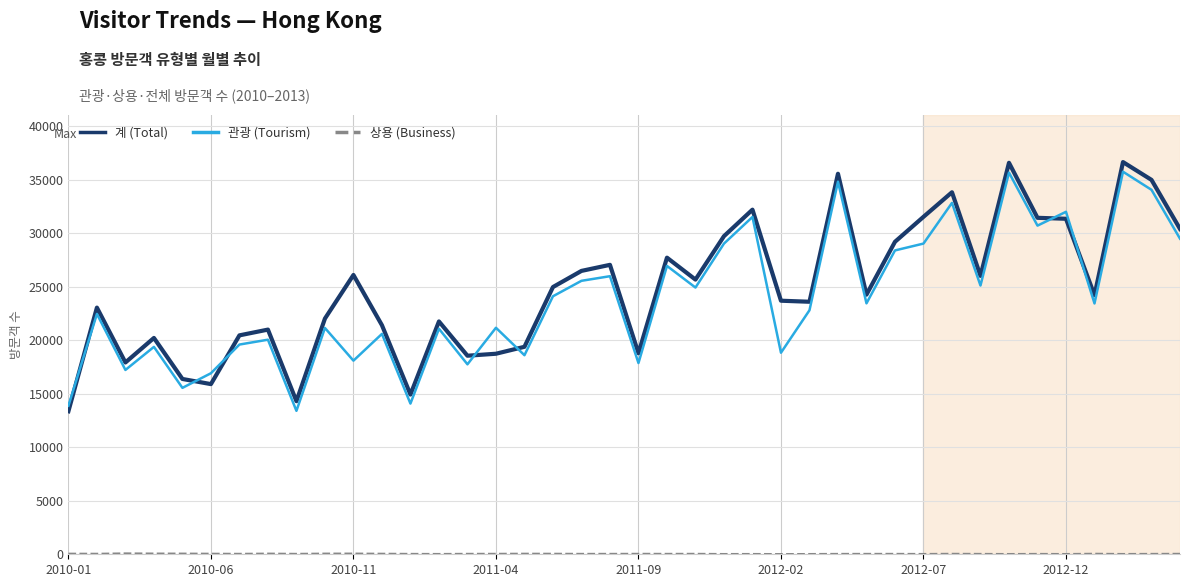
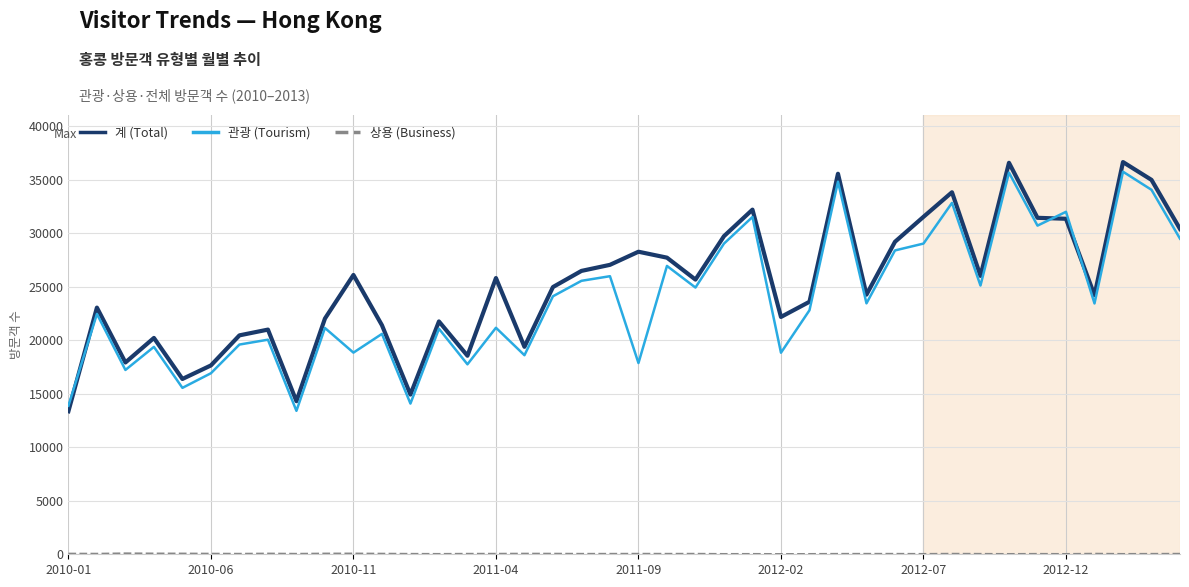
계 (Total), 2010-06: 15900 -> 17600
관광 (Tourism), 2010-11: 18100 -> 18800
계 (Total), 2011-04: 18700 -> 25800
계 (Total), 2011-09: 18800 -> 28300
계 (Total), 2012-02: 23700 -> 22200
